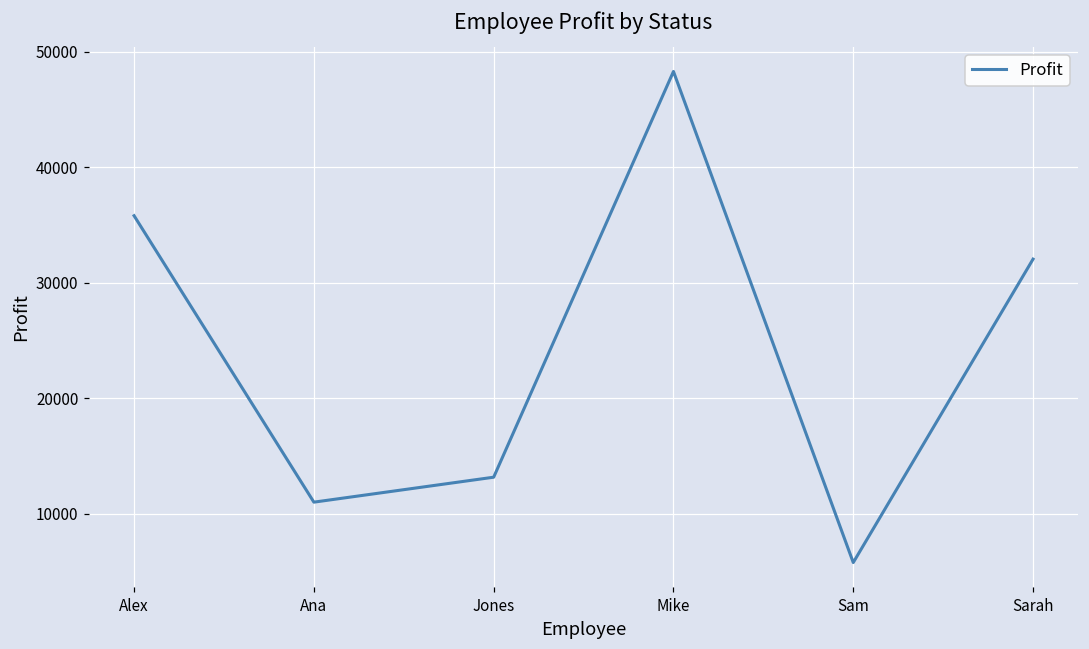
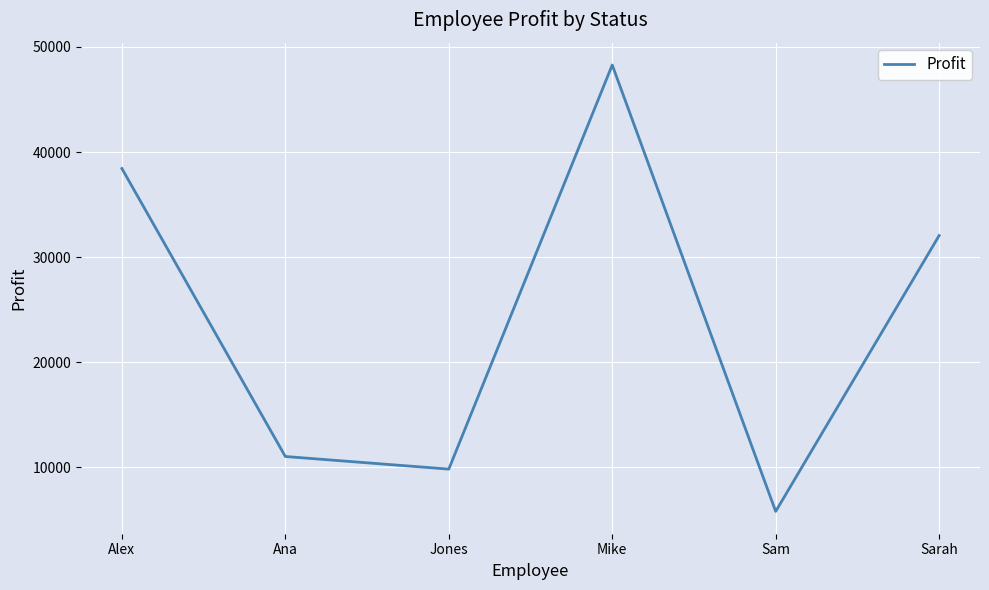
Alex: 35800 -> 38400
Jones: 13200 -> 9800
